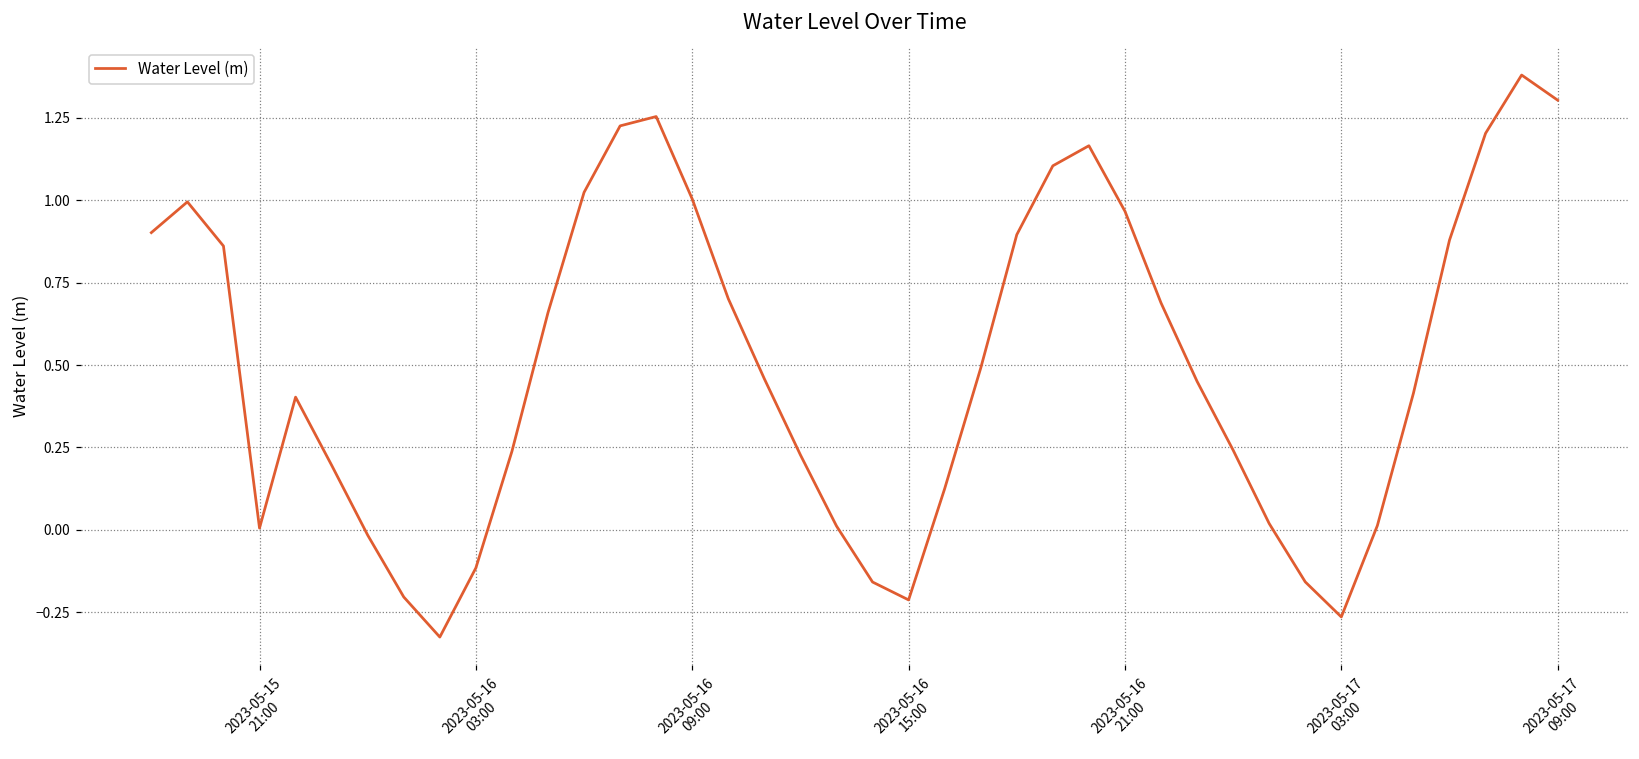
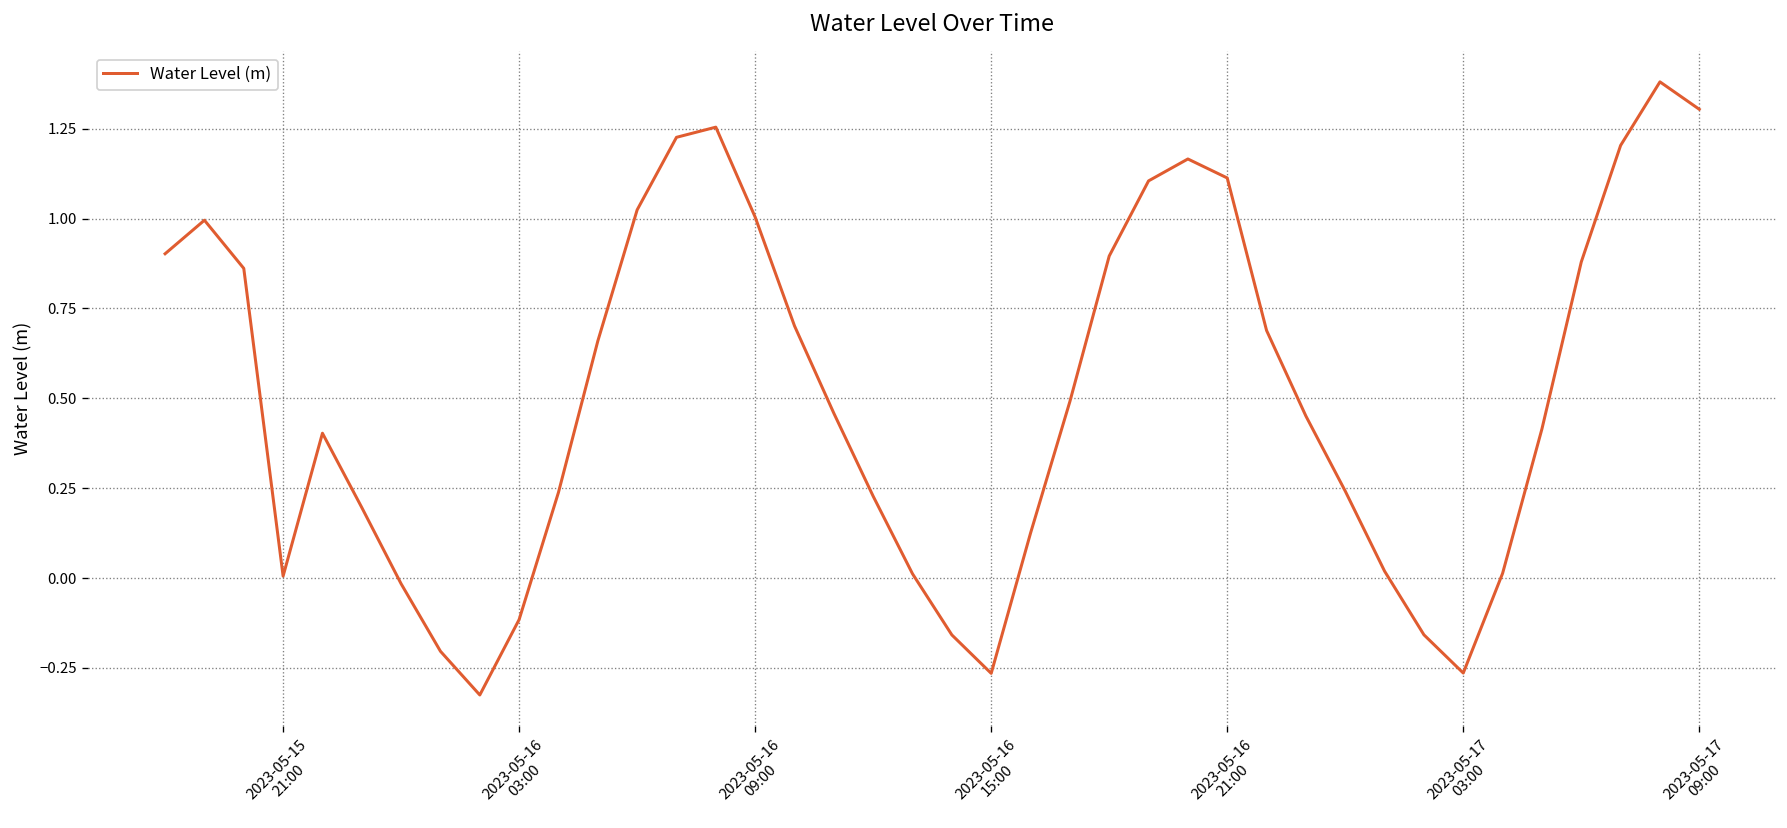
2023-05-16 15:00: -0.21 -> -0.27
2023-05-16 21:00: 0.97 -> 1.11
